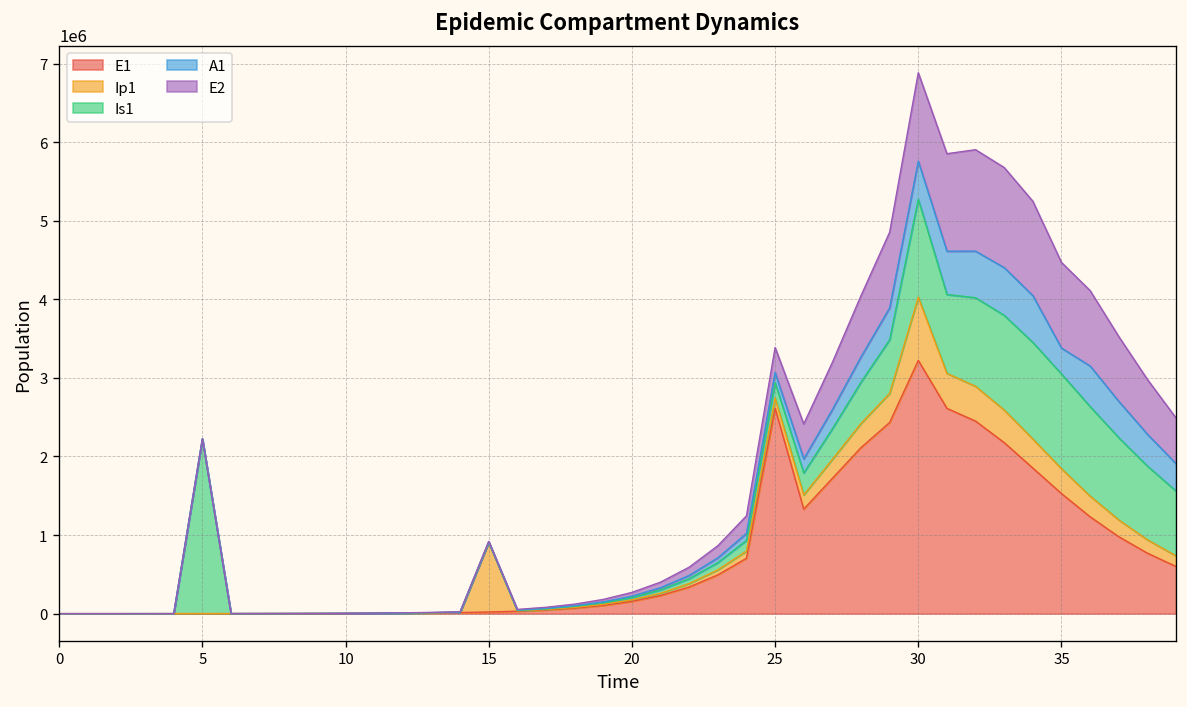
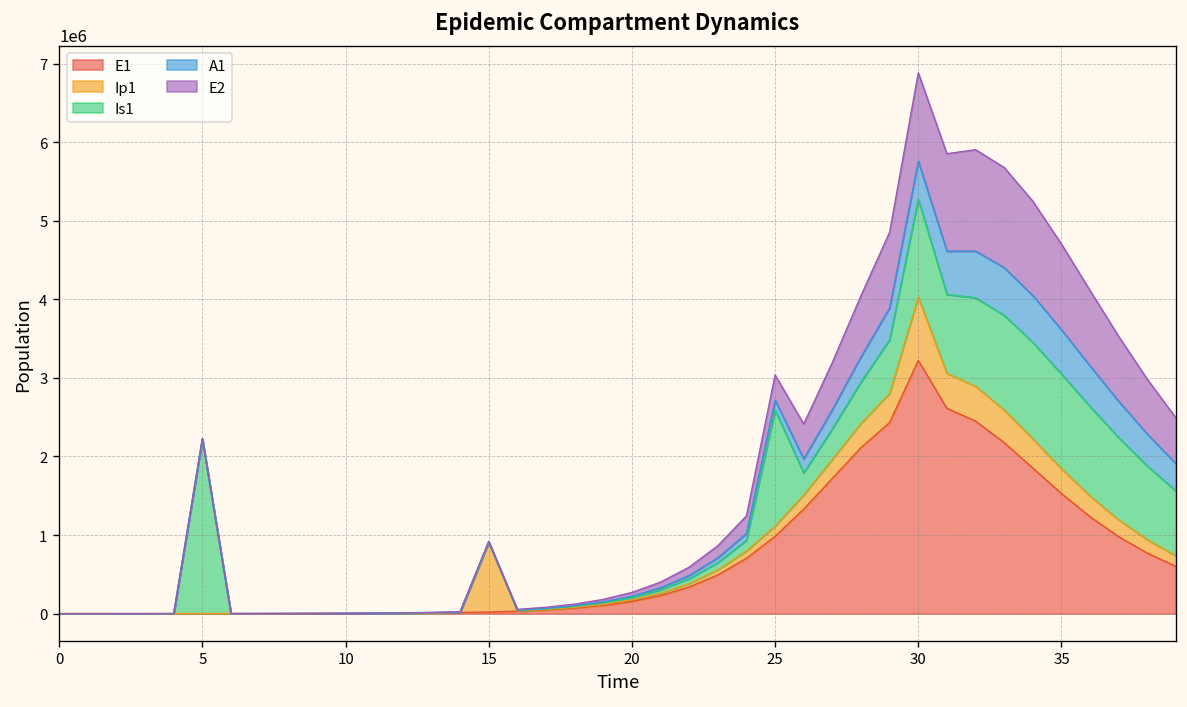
E1, 25: 2600000 -> 1000000
Is1, 25: 200000 -> 1500000
A1, 35: 300000 -> 600000
